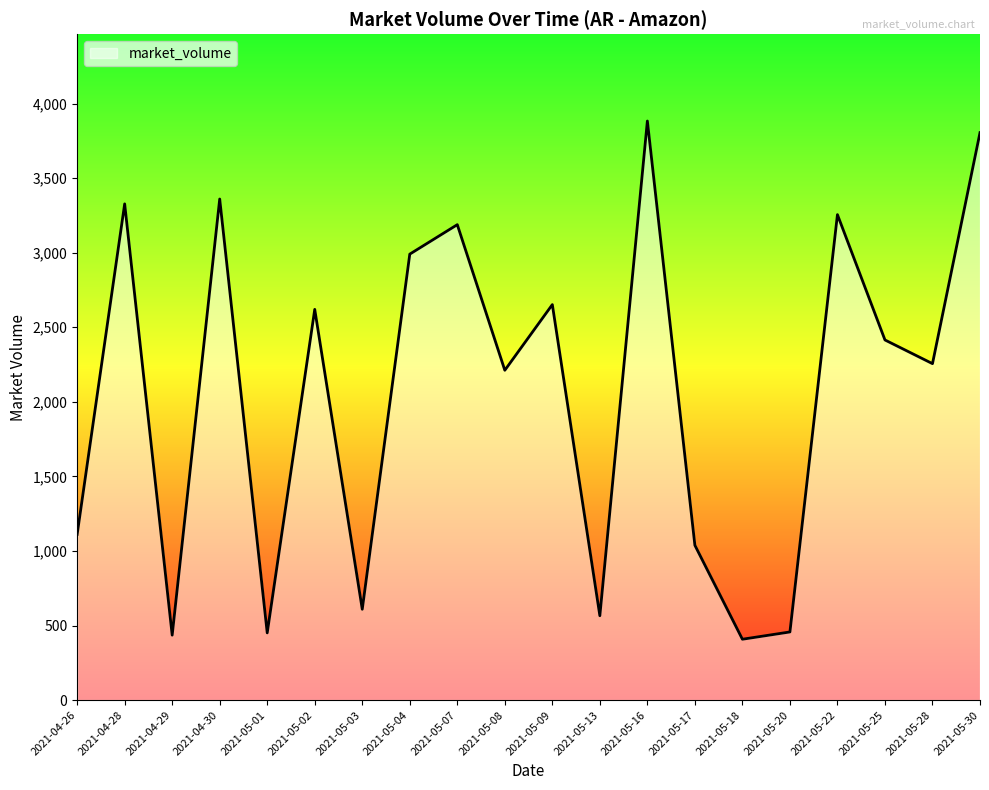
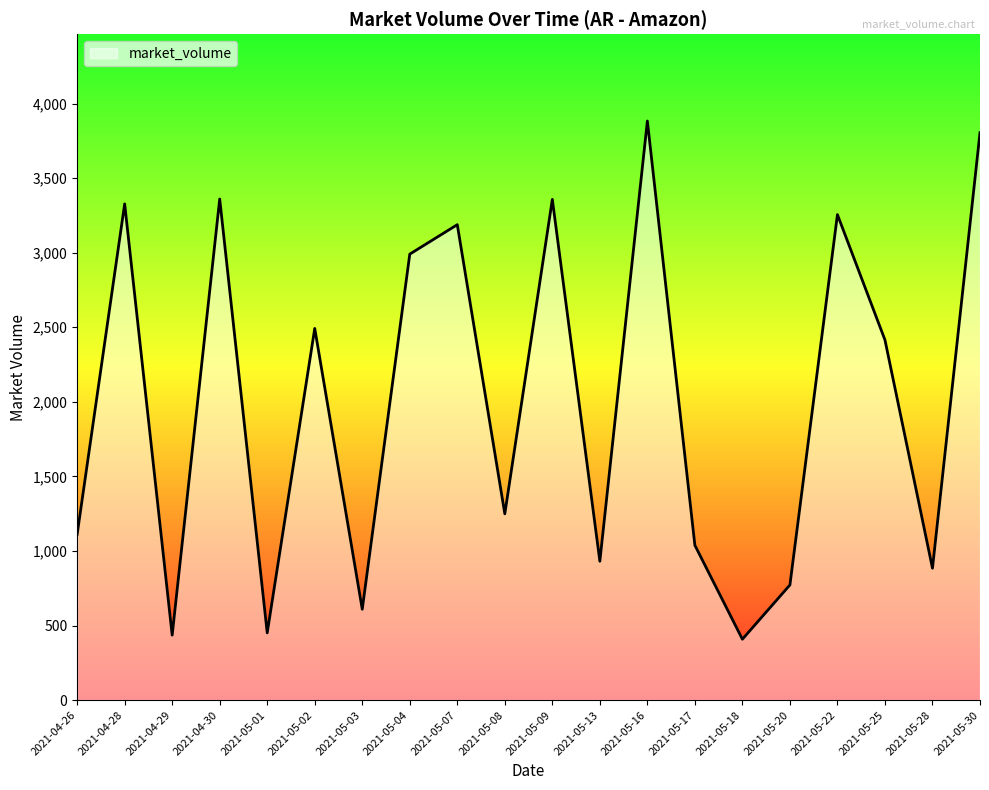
2021-05-02: 2,620 -> 2,490
2021-05-08: 2,210 -> 1,250
2021-05-09: 2,650 -> 3,360
2021-05-13: 570 -> 930
2021-05-20: 460 -> 770
2021-05-28: 2,260 -> 880
